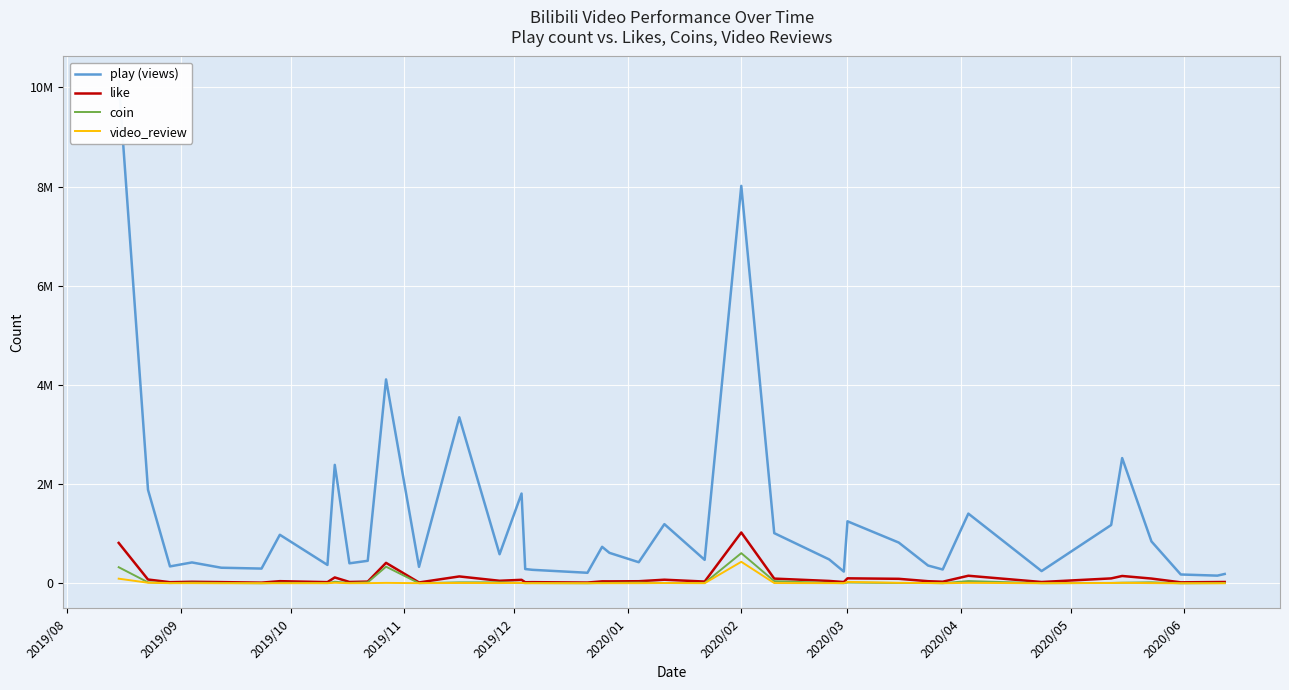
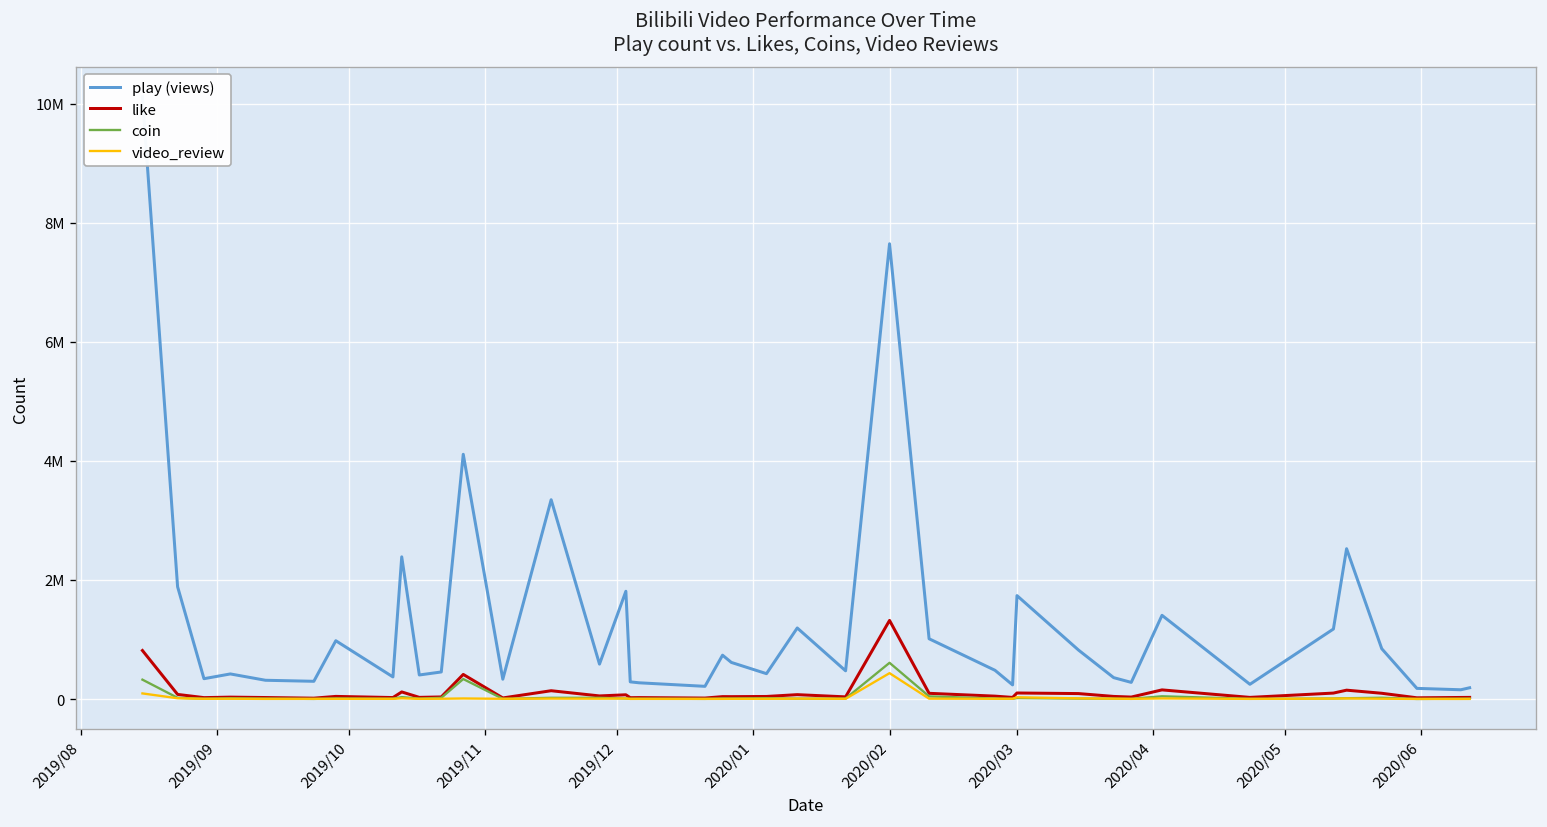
play (views), 2020/02: 8000000 -> 7600000
like, 2020/02: 1000000 -> 1300000
play (views), 2020/03: 1300000 -> 1700000
